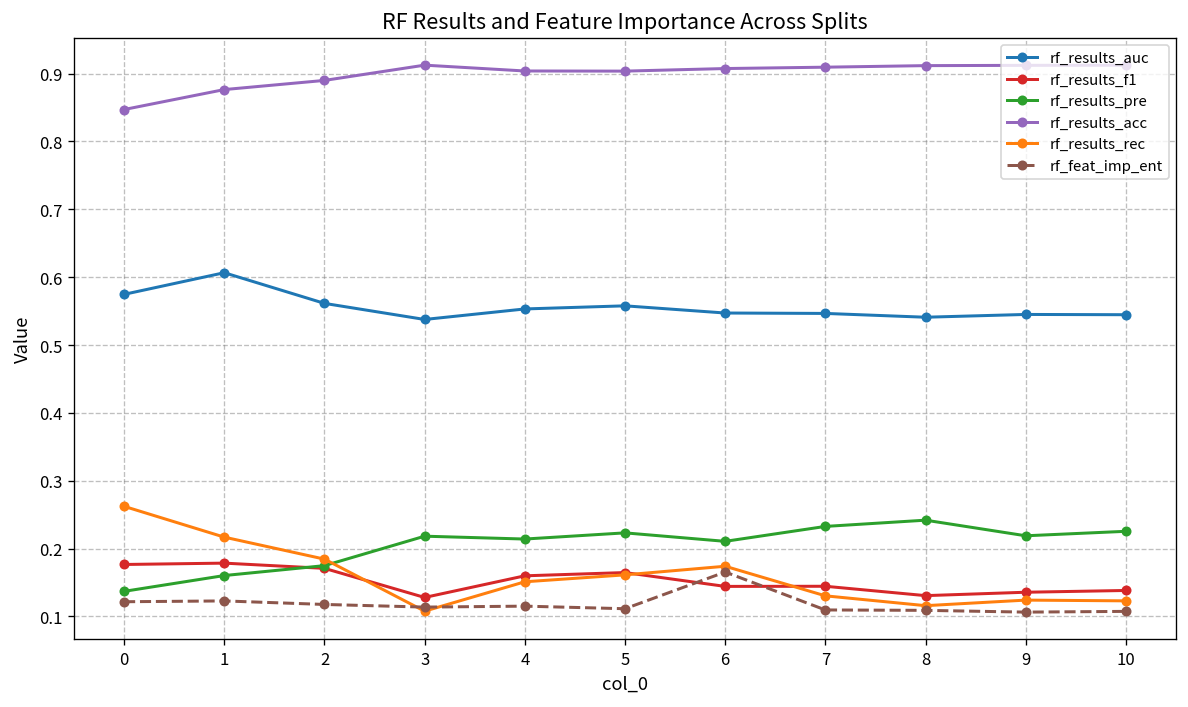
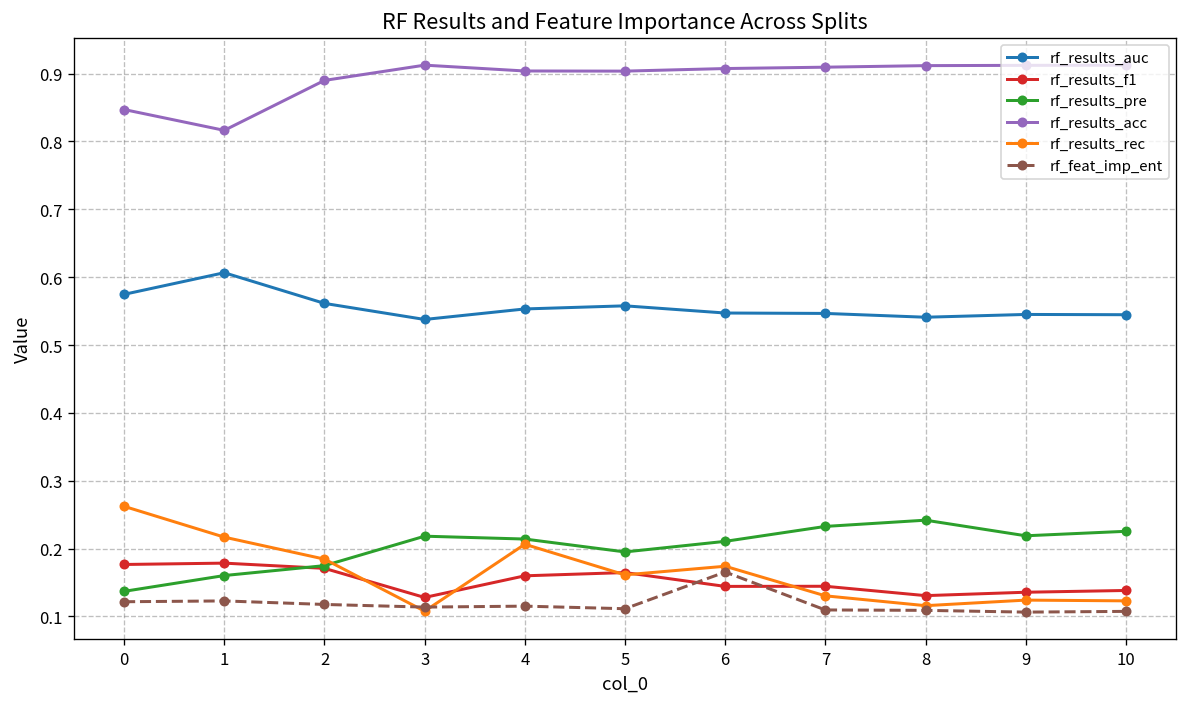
rf_results_acc, 1: 0.88 -> 0.82
rf_results_rec, 4: 0.15 -> 0.21
rf_results_pre, 5: 0.22 -> 0.20
